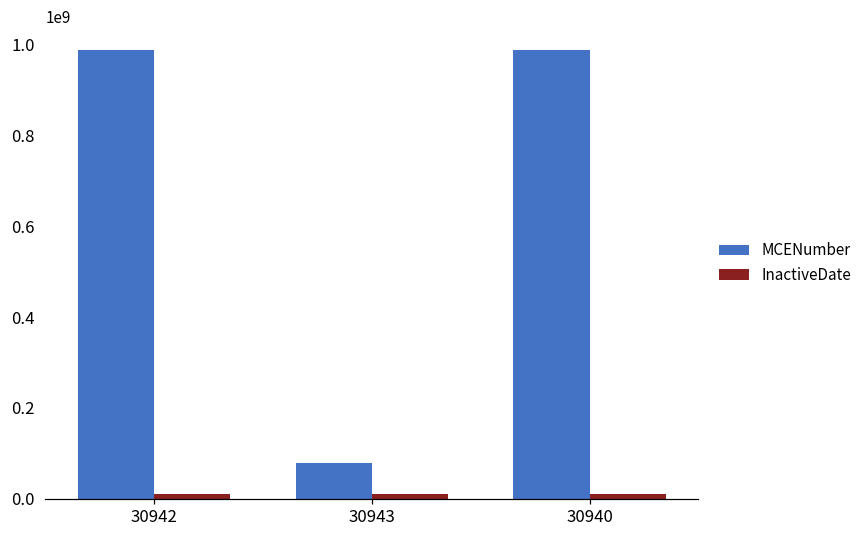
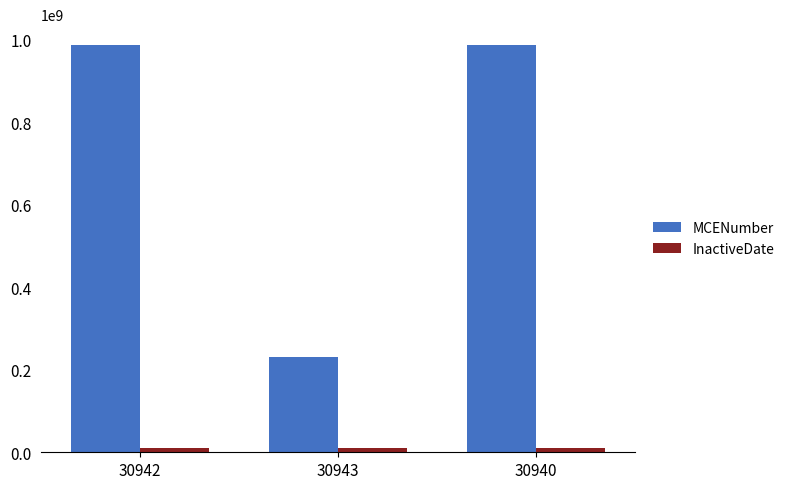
MCENumber, 30943: 80000000 -> 230000000
